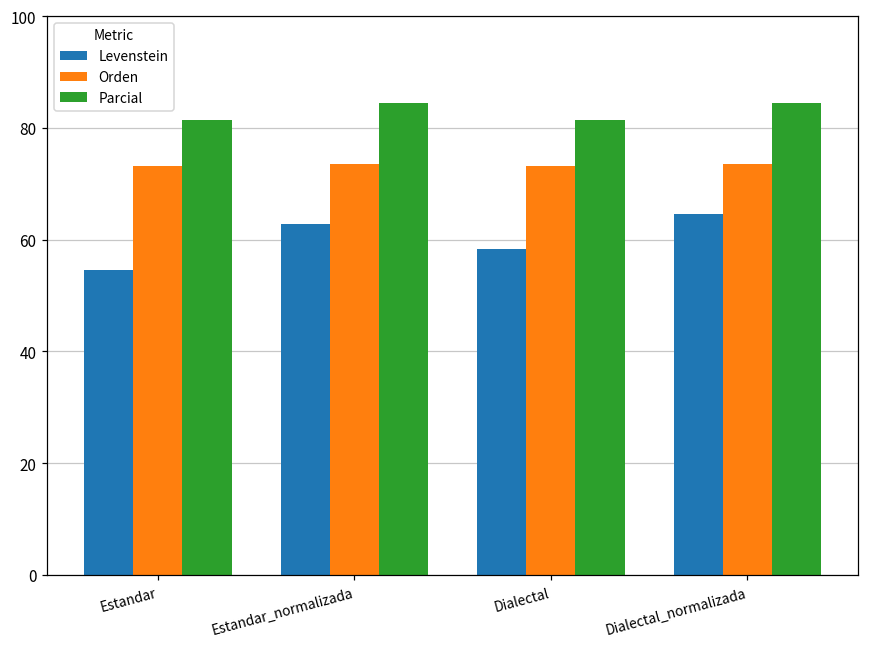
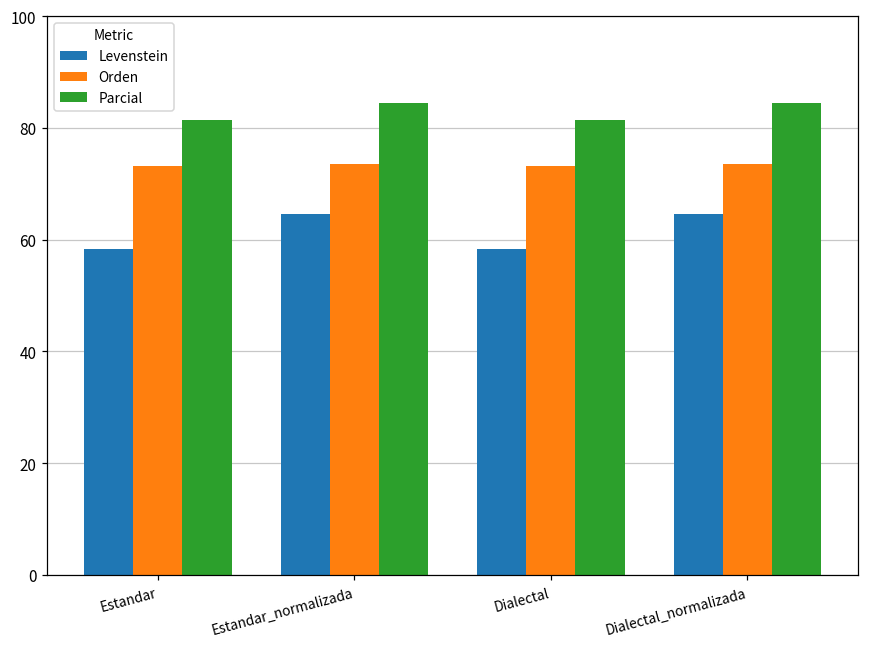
Levenstein, Estandar: 55 -> 58
Levenstein, Estandar_normalizada: 63 -> 64
